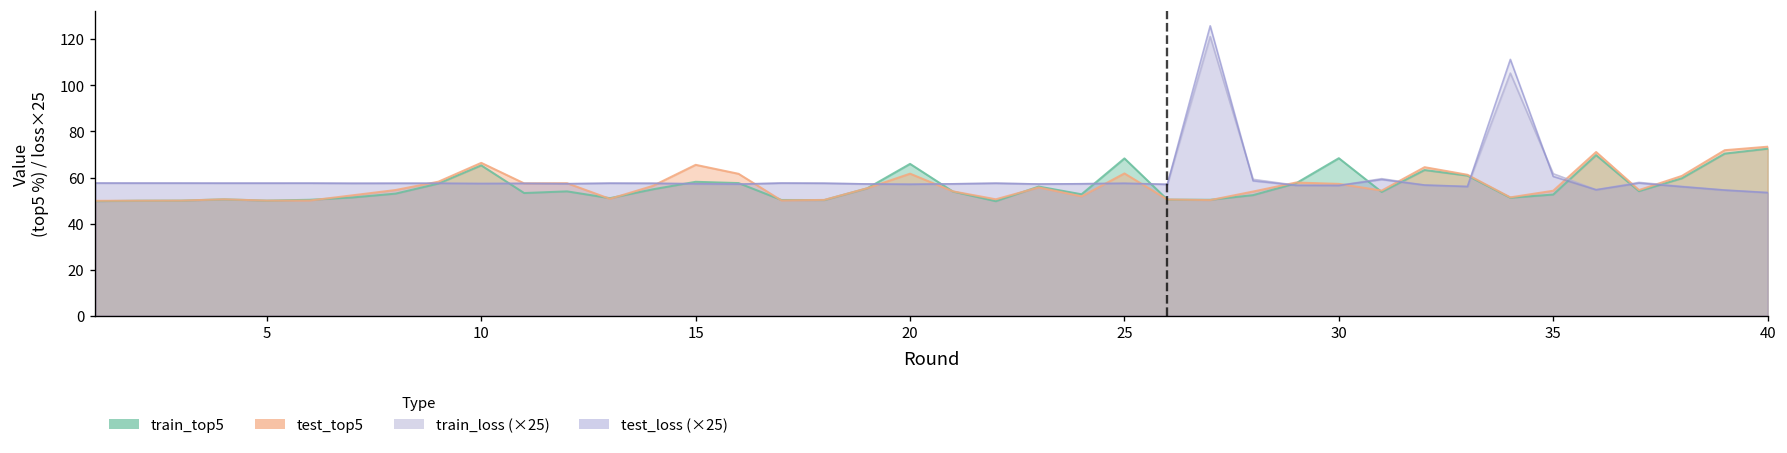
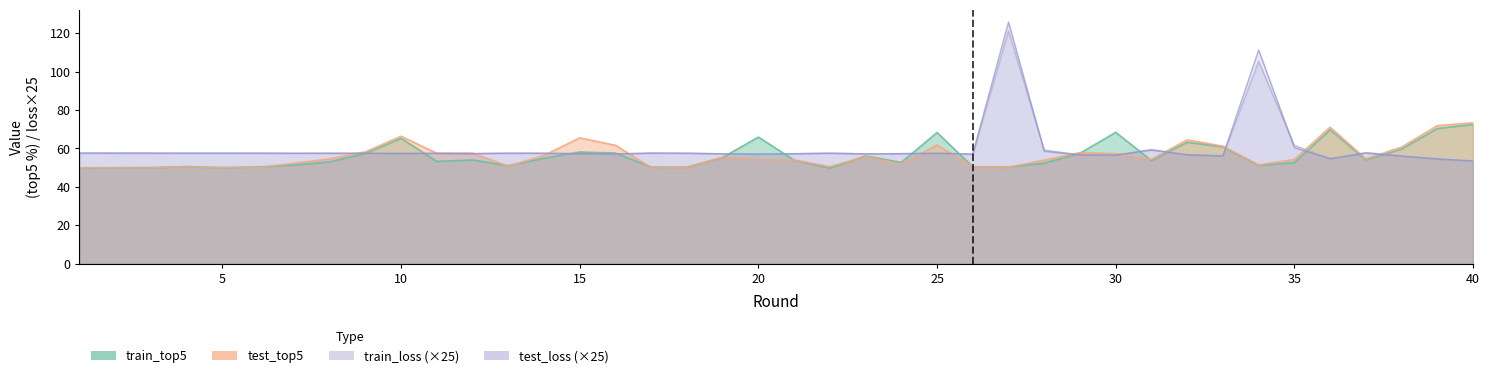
test_top5, 20: 62 -> 54
